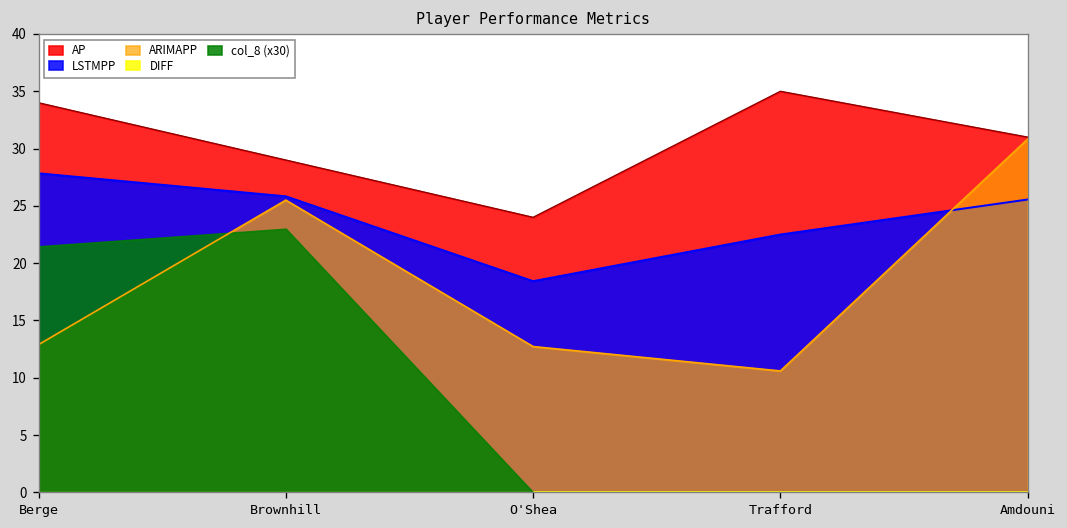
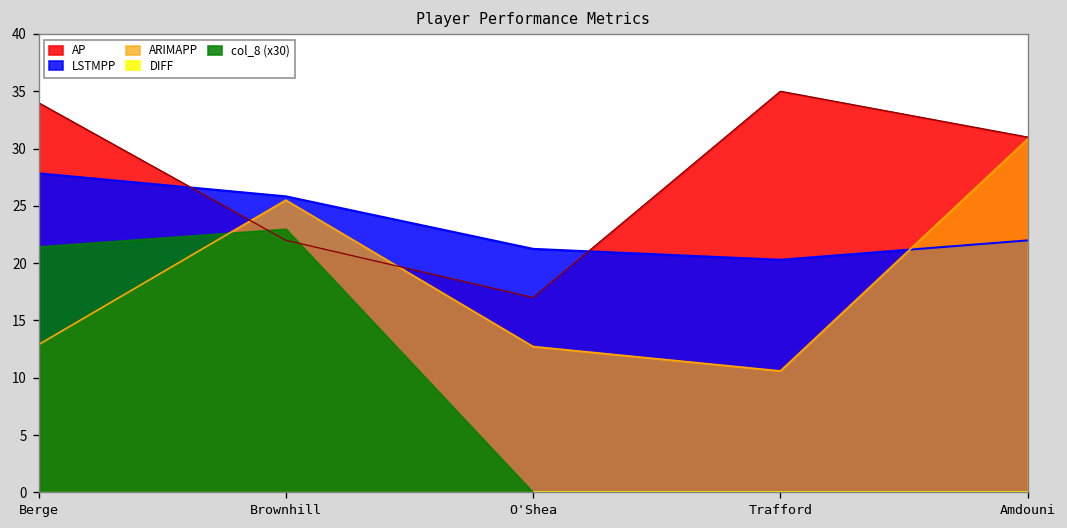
AP, Brownhill: 29 -> 22
AP, O'Shea: 24 -> 17
LSTMPP, O'Shea: 18 -> 21
LSTMPP, Trafford: 23 -> 20
LSTMPP, Amdouni: 26 -> 22
